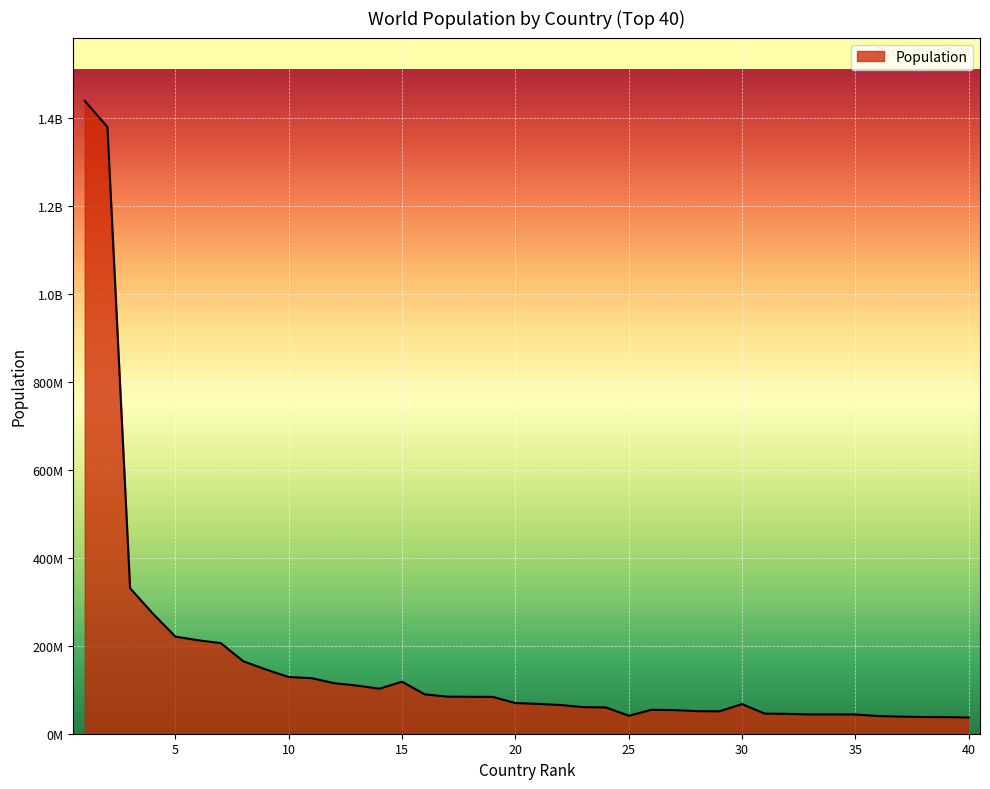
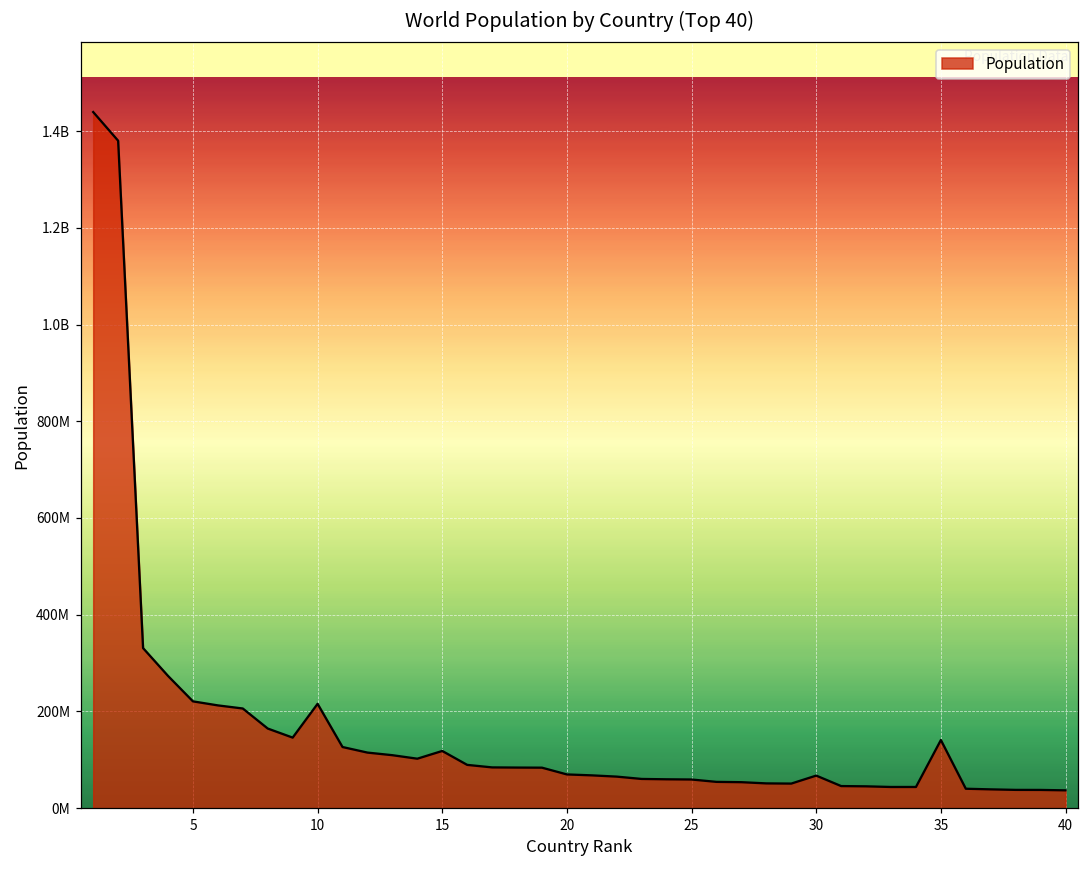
10: 130000000 -> 220000000
25: 40000000 -> 60000000
35: 40000000 -> 140000000
